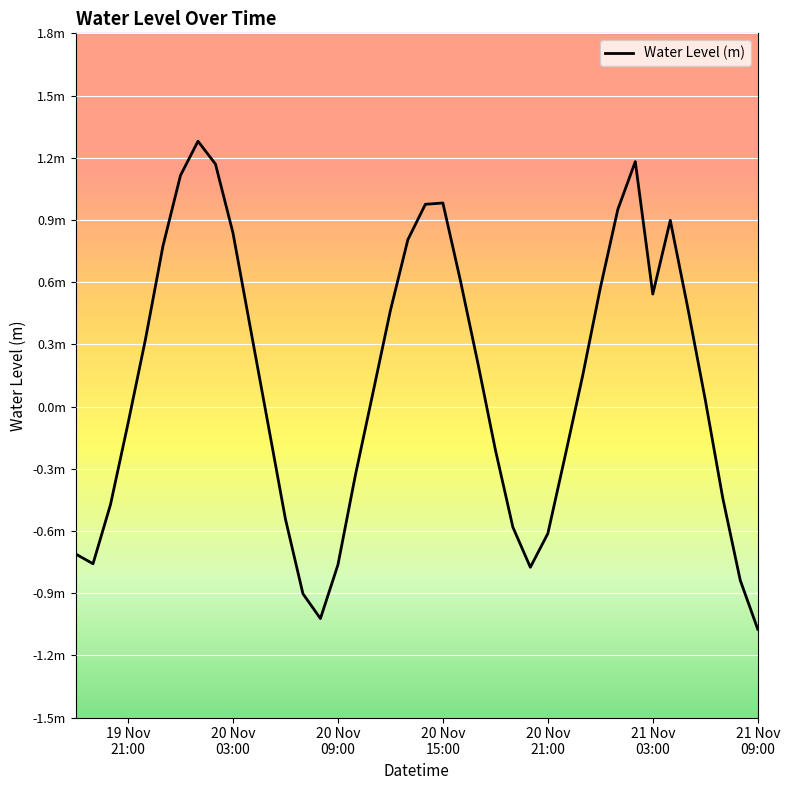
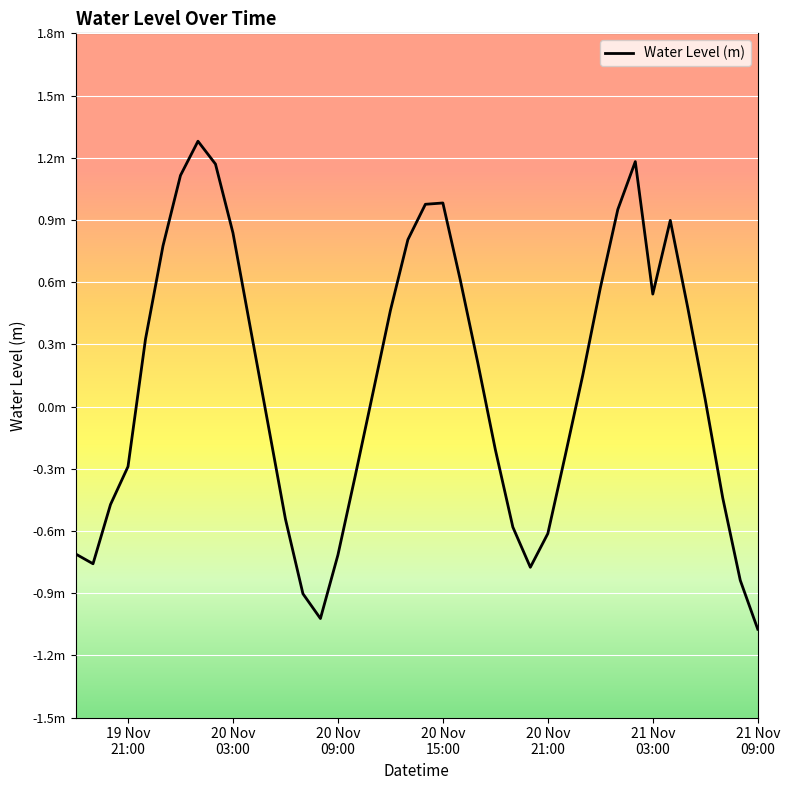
19 Nov 21:00: -0.08m -> -0.29m
20 Nov 09:00: -0.76m -> -0.72m
